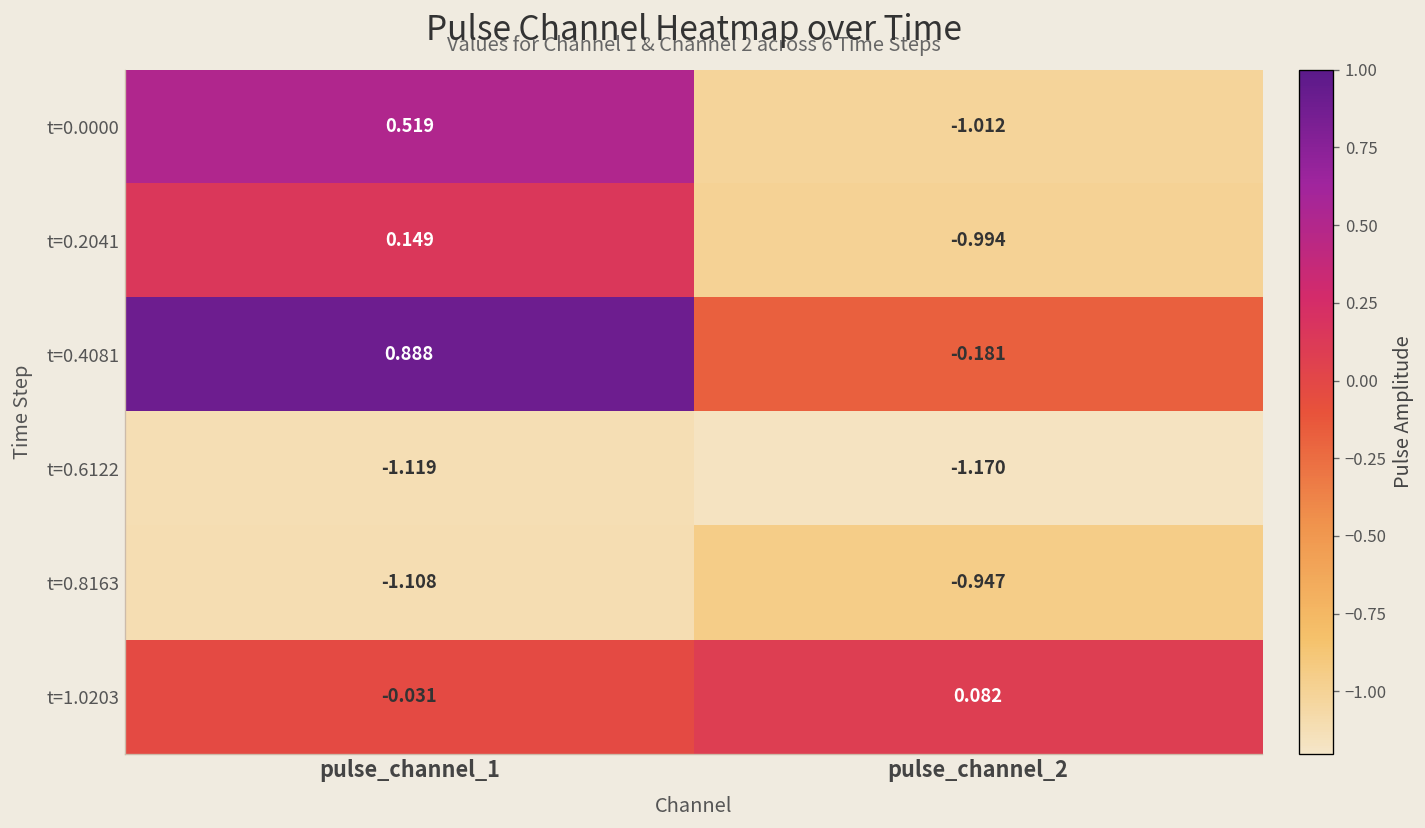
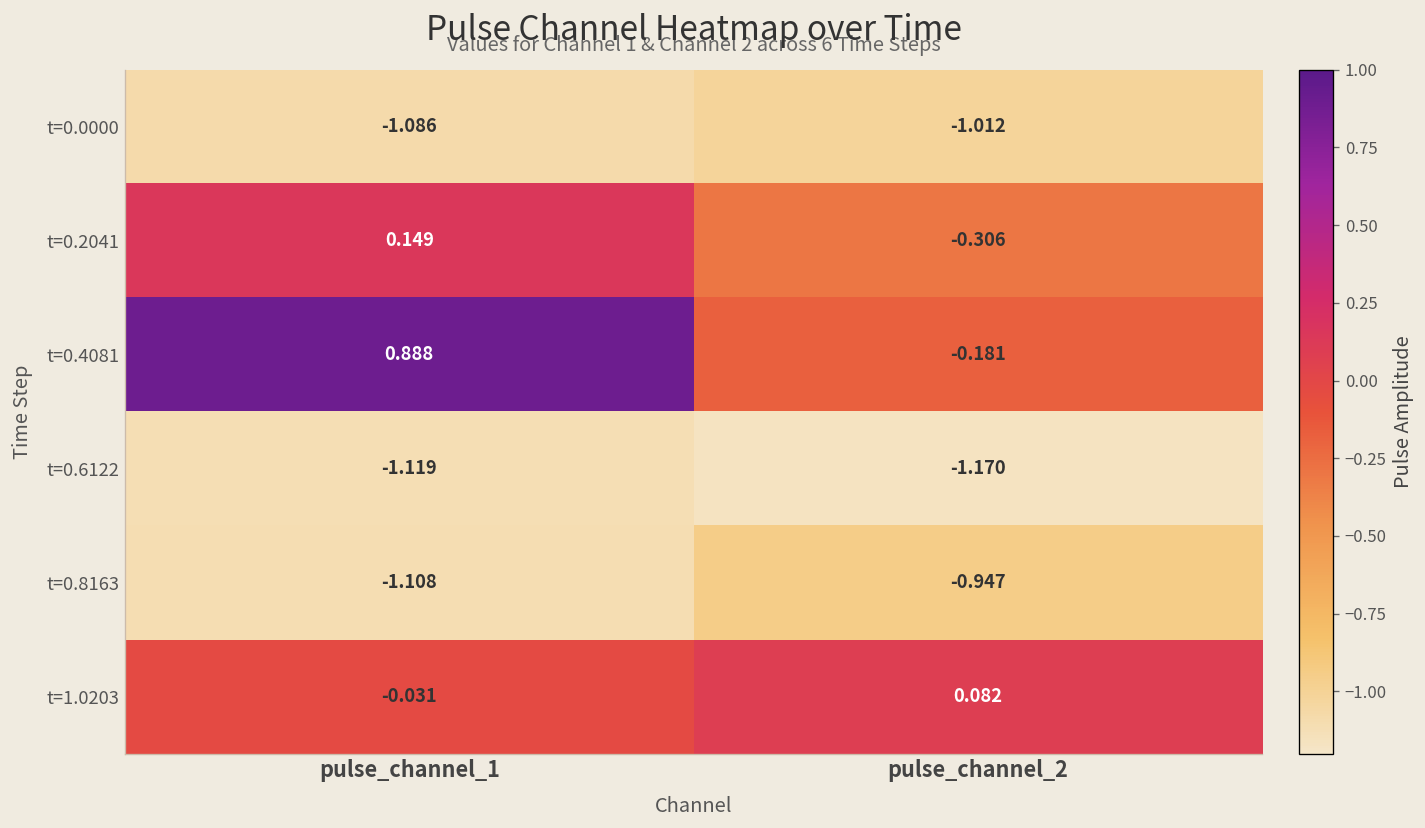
t=0.0000, pulse_channel_1: 0.519 -> -1.086
t=0.2041, pulse_channel_2: -0.994 -> -0.306
